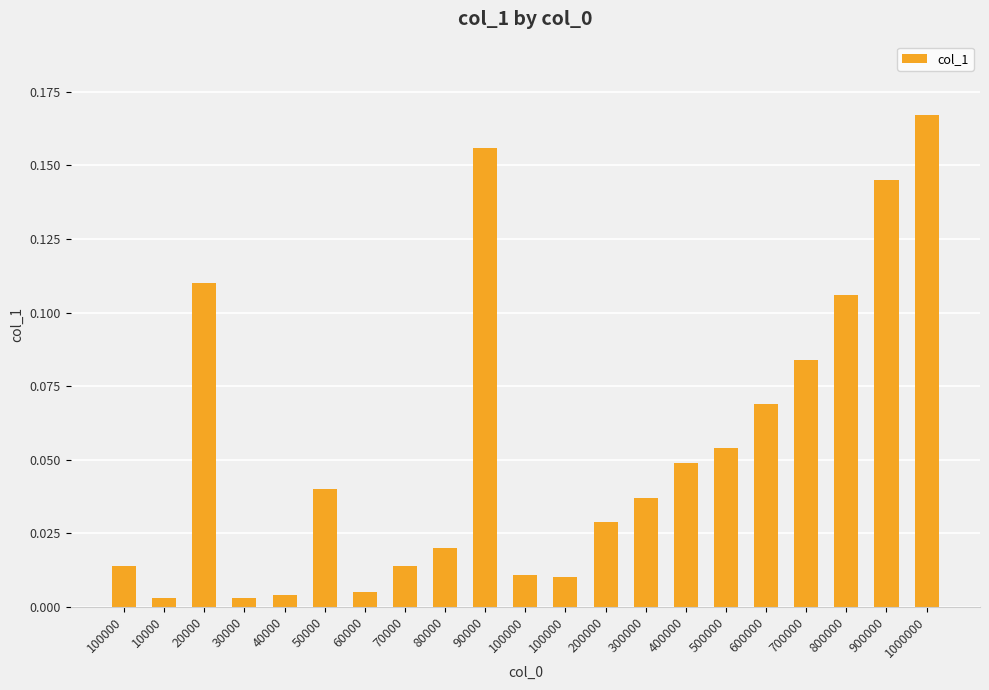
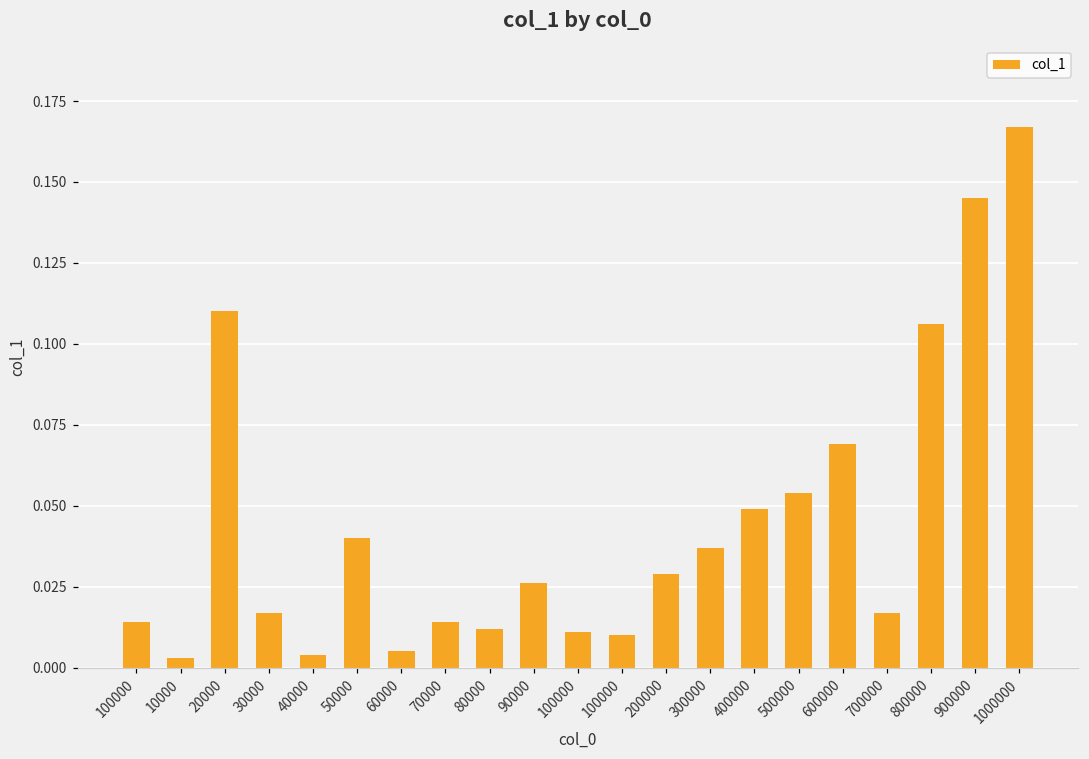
30000: 0.003 -> 0.017
80000: 0.020 -> 0.012
90000: 0.156 -> 0.026
700000: 0.084 -> 0.017
